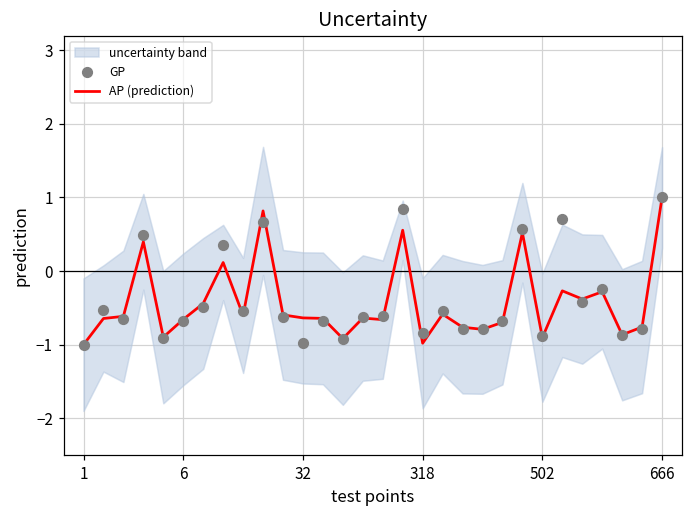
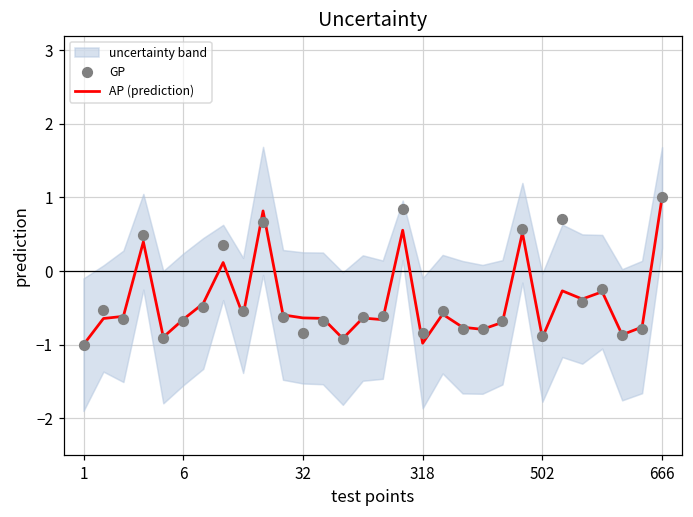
GP, 32: -1.0 -> -0.8
